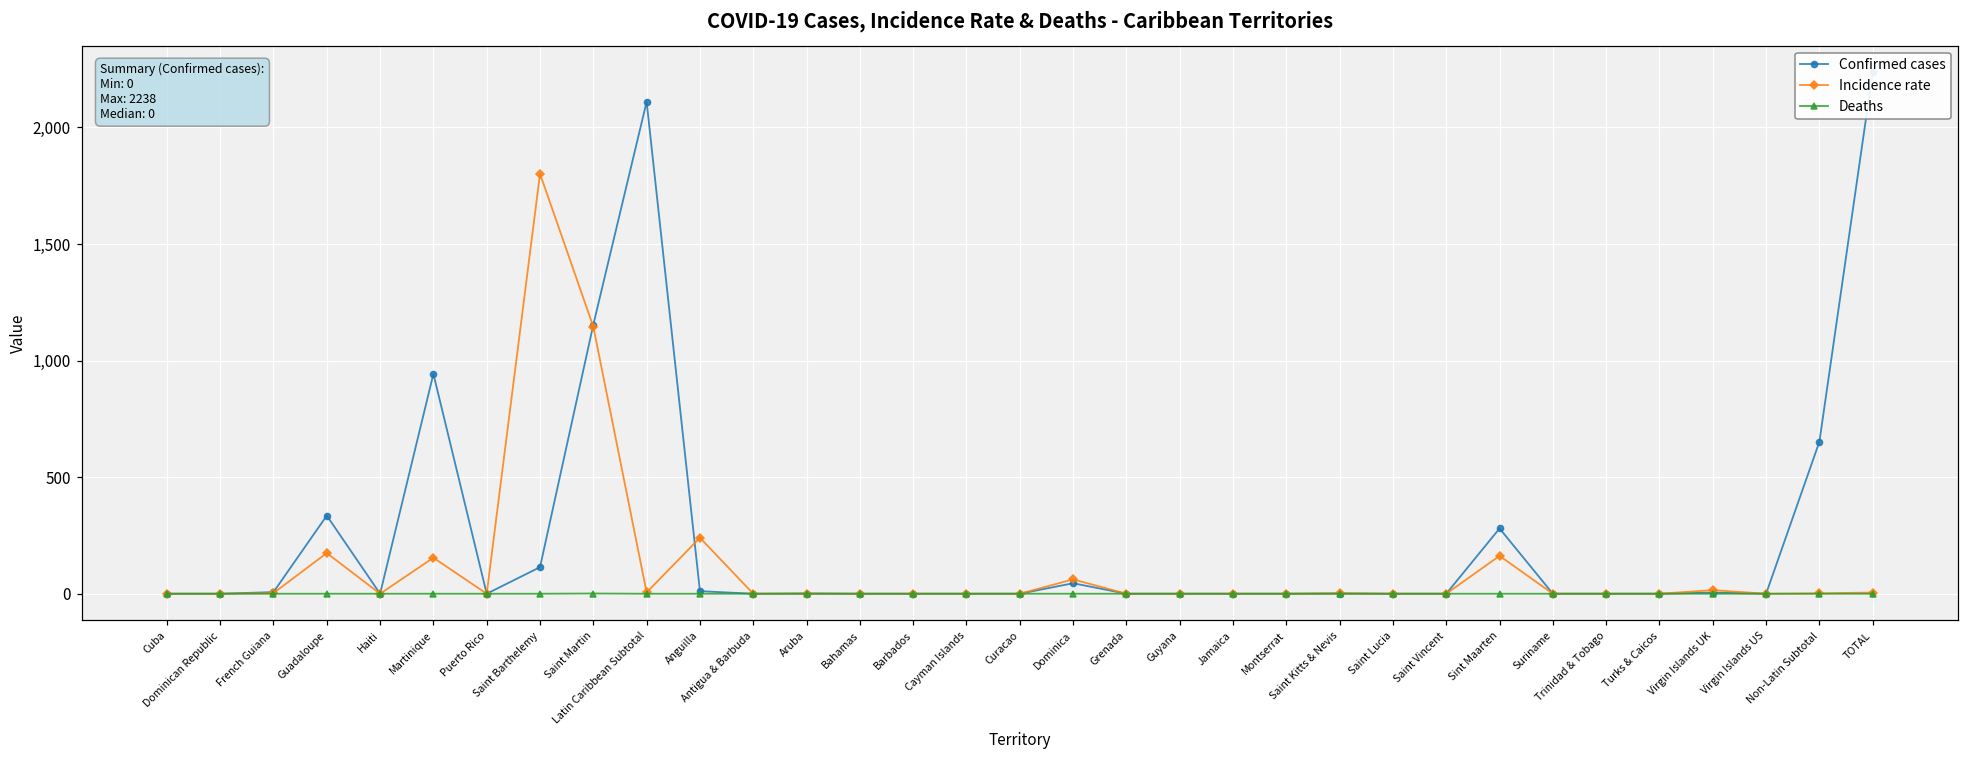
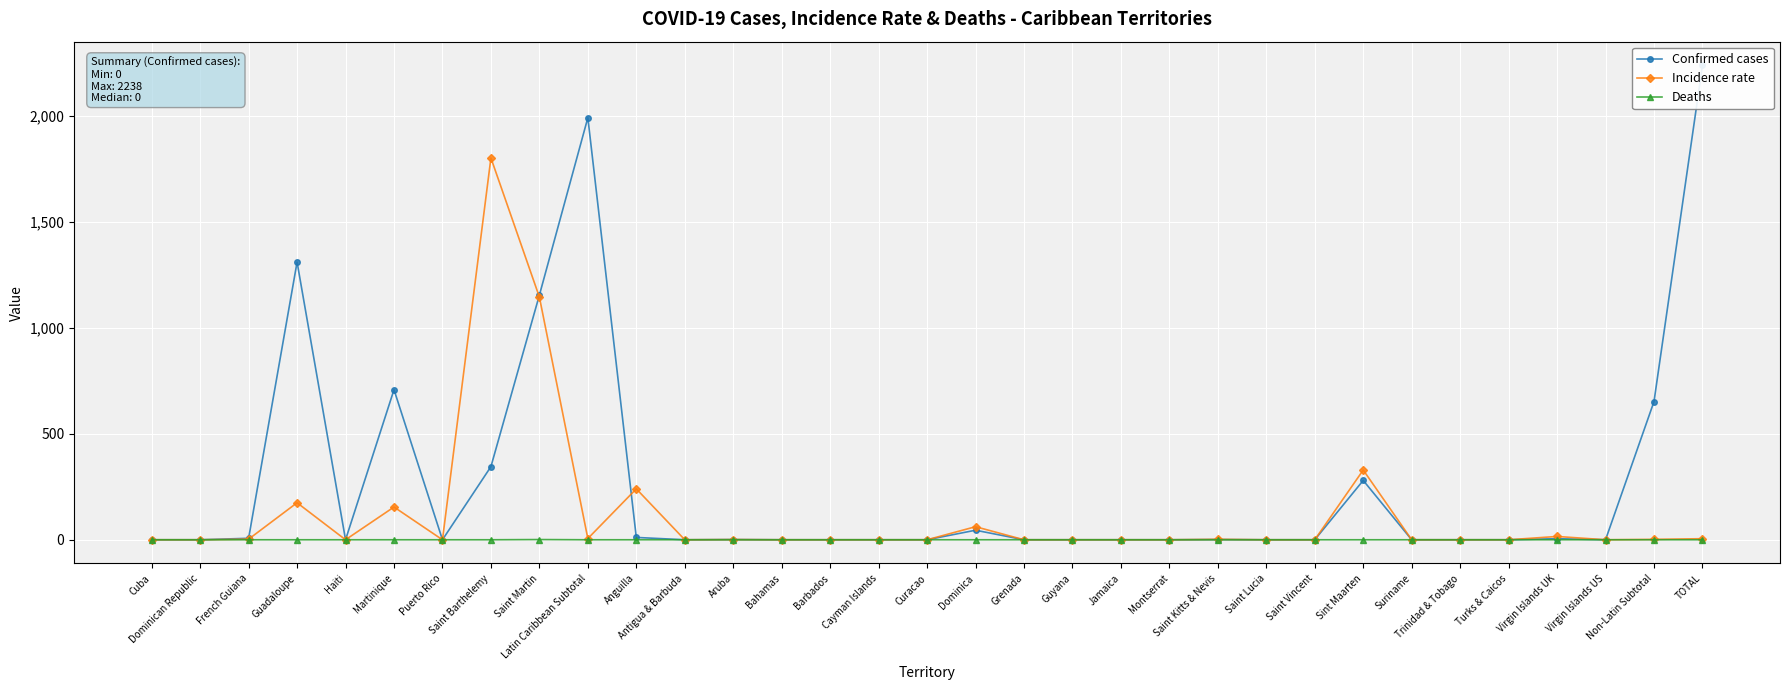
Confirmed cases, Guadaloupe: 340 -> 1,310
Confirmed cases, Martinique: 940 -> 710
Confirmed cases, Saint Barthelemy: 110 -> 350
Confirmed cases, Latin Caribbean Subtotal: 2,110 -> 1,990
Incidence rate, Sint Maarten: 160 -> 330
